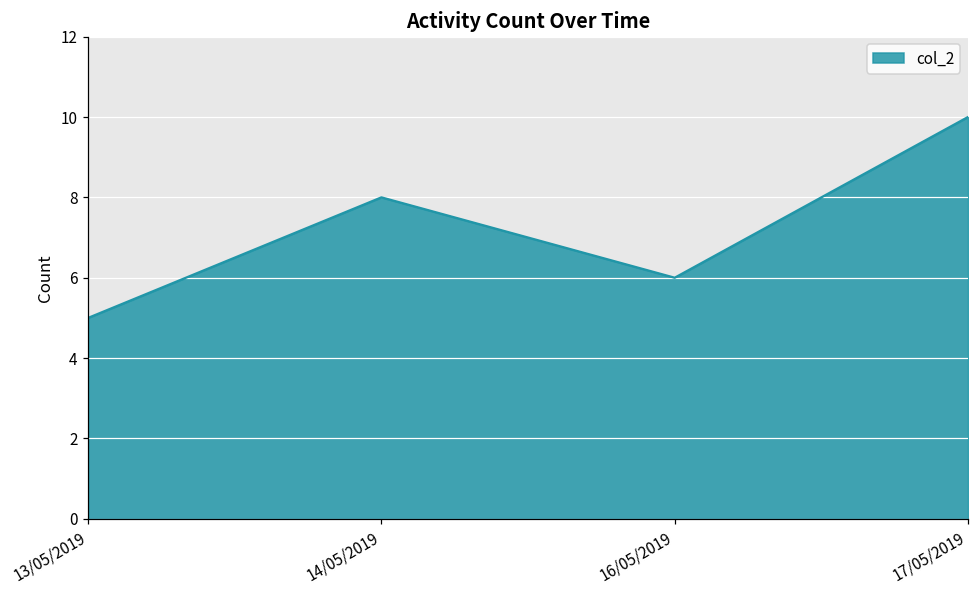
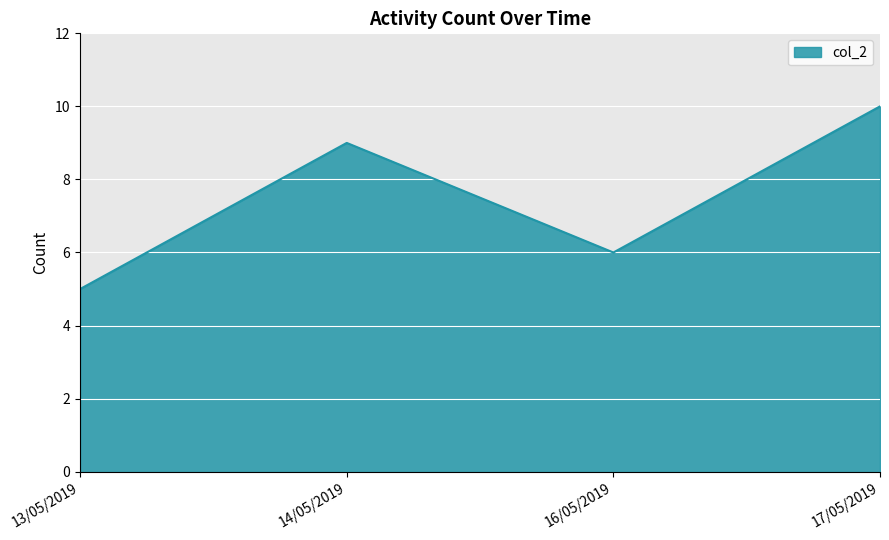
14/05/2019: 8 -> 9
